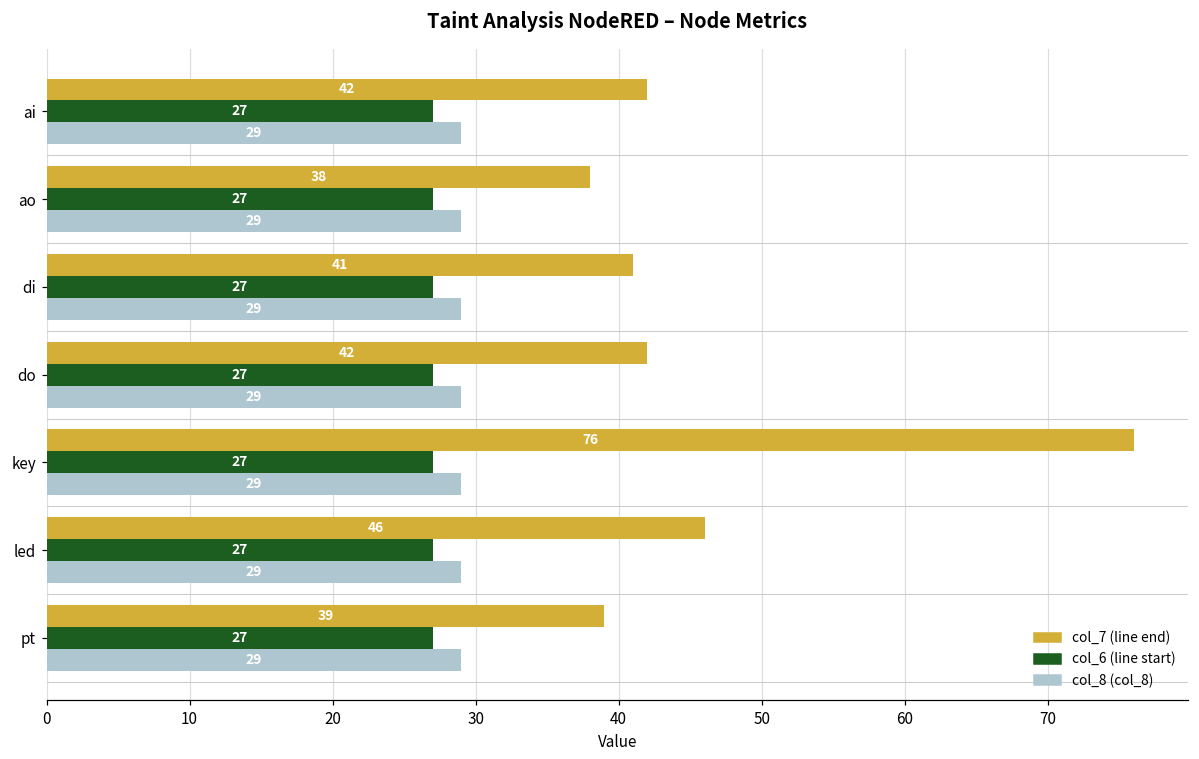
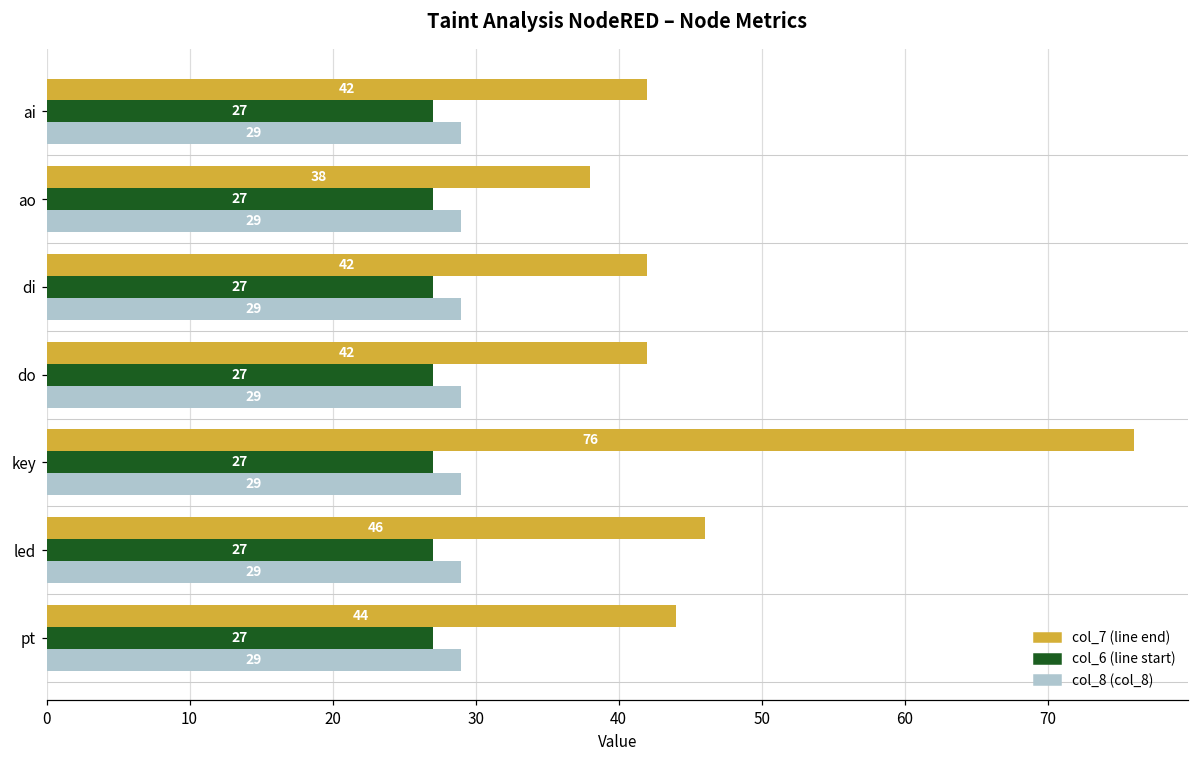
col_7 (line end), di: 41 -> 42
col_7 (line end), pt: 39 -> 44
